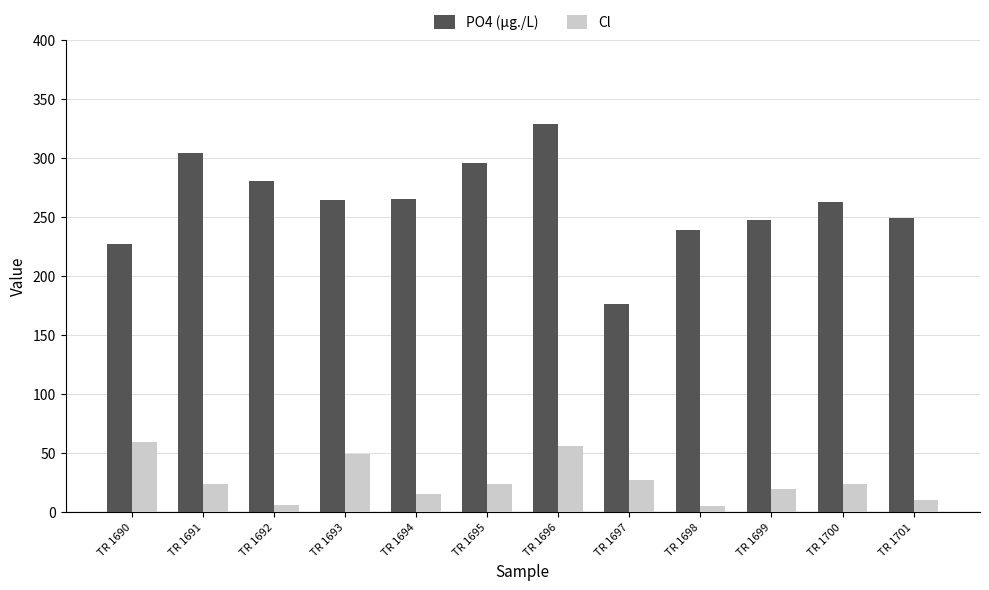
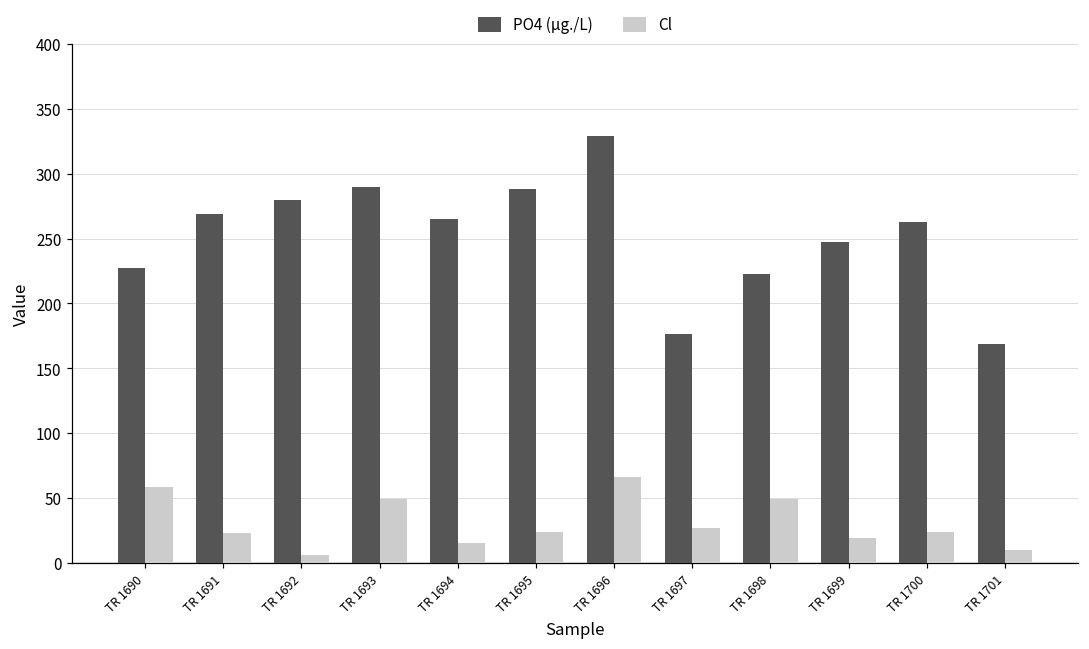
PO4 (µg./L), TR 1691: 304 -> 269
PO4 (µg./L), TR 1693: 264 -> 290
PO4 (µg./L), TR 1695: 296 -> 288
Cl, TR 1696: 56 -> 66
PO4 (µg./L), TR 1698: 239 -> 223
Cl, TR 1698: 5 -> 49
PO4 (µg./L), TR 1701: 249 -> 169
